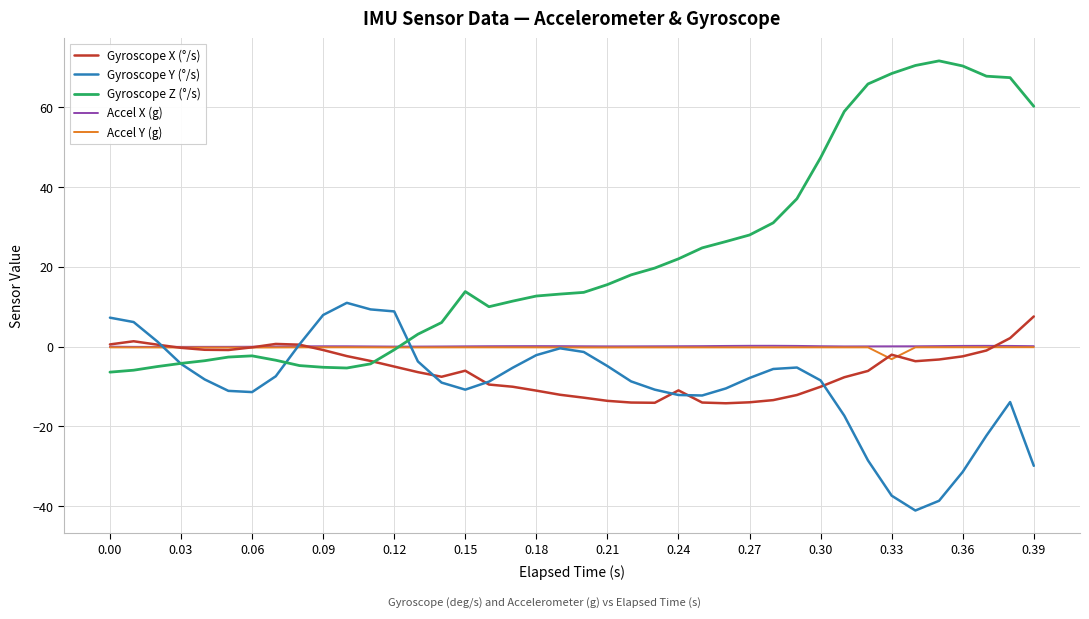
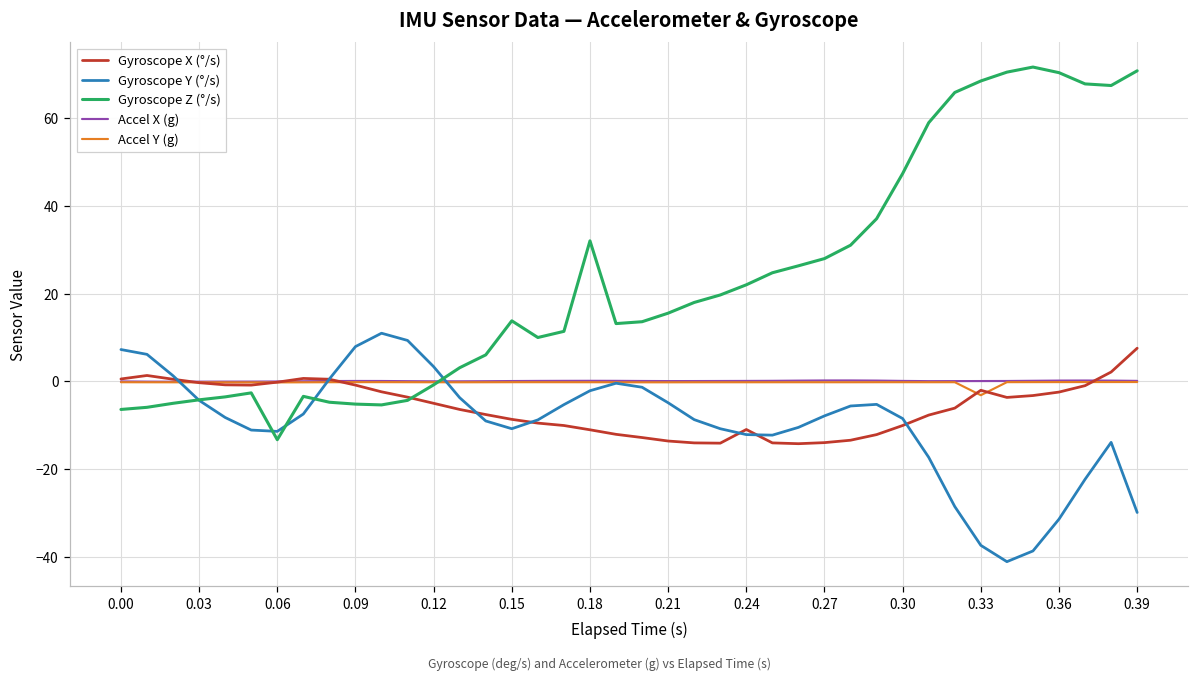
Gyroscope Z (°/s), 0.06: -2 -> -13
Gyroscope Y (°/s), 0.12: 9 -> 3
Gyroscope X (°/s), 0.15: -6 -> -9
Gyroscope Z (°/s), 0.18: 13 -> 32
Gyroscope Z (°/s), 0.39: 60 -> 71
